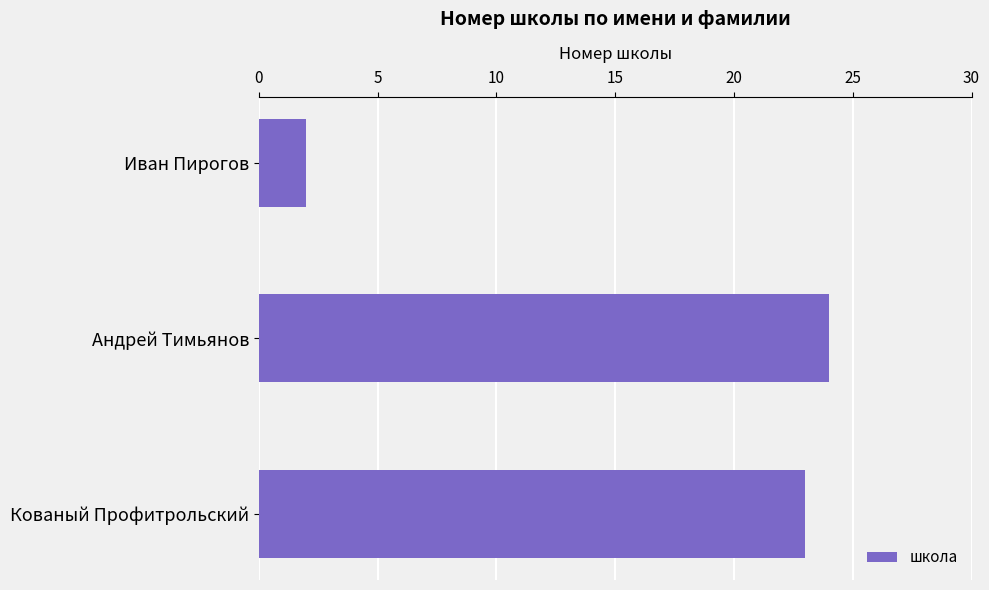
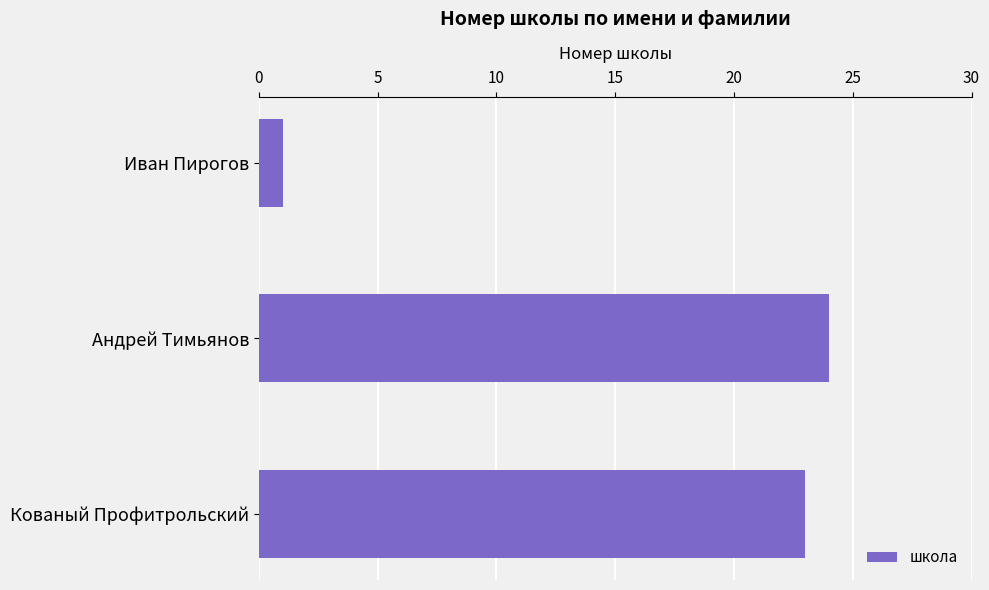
Иван Пирогов: 2 -> 1
